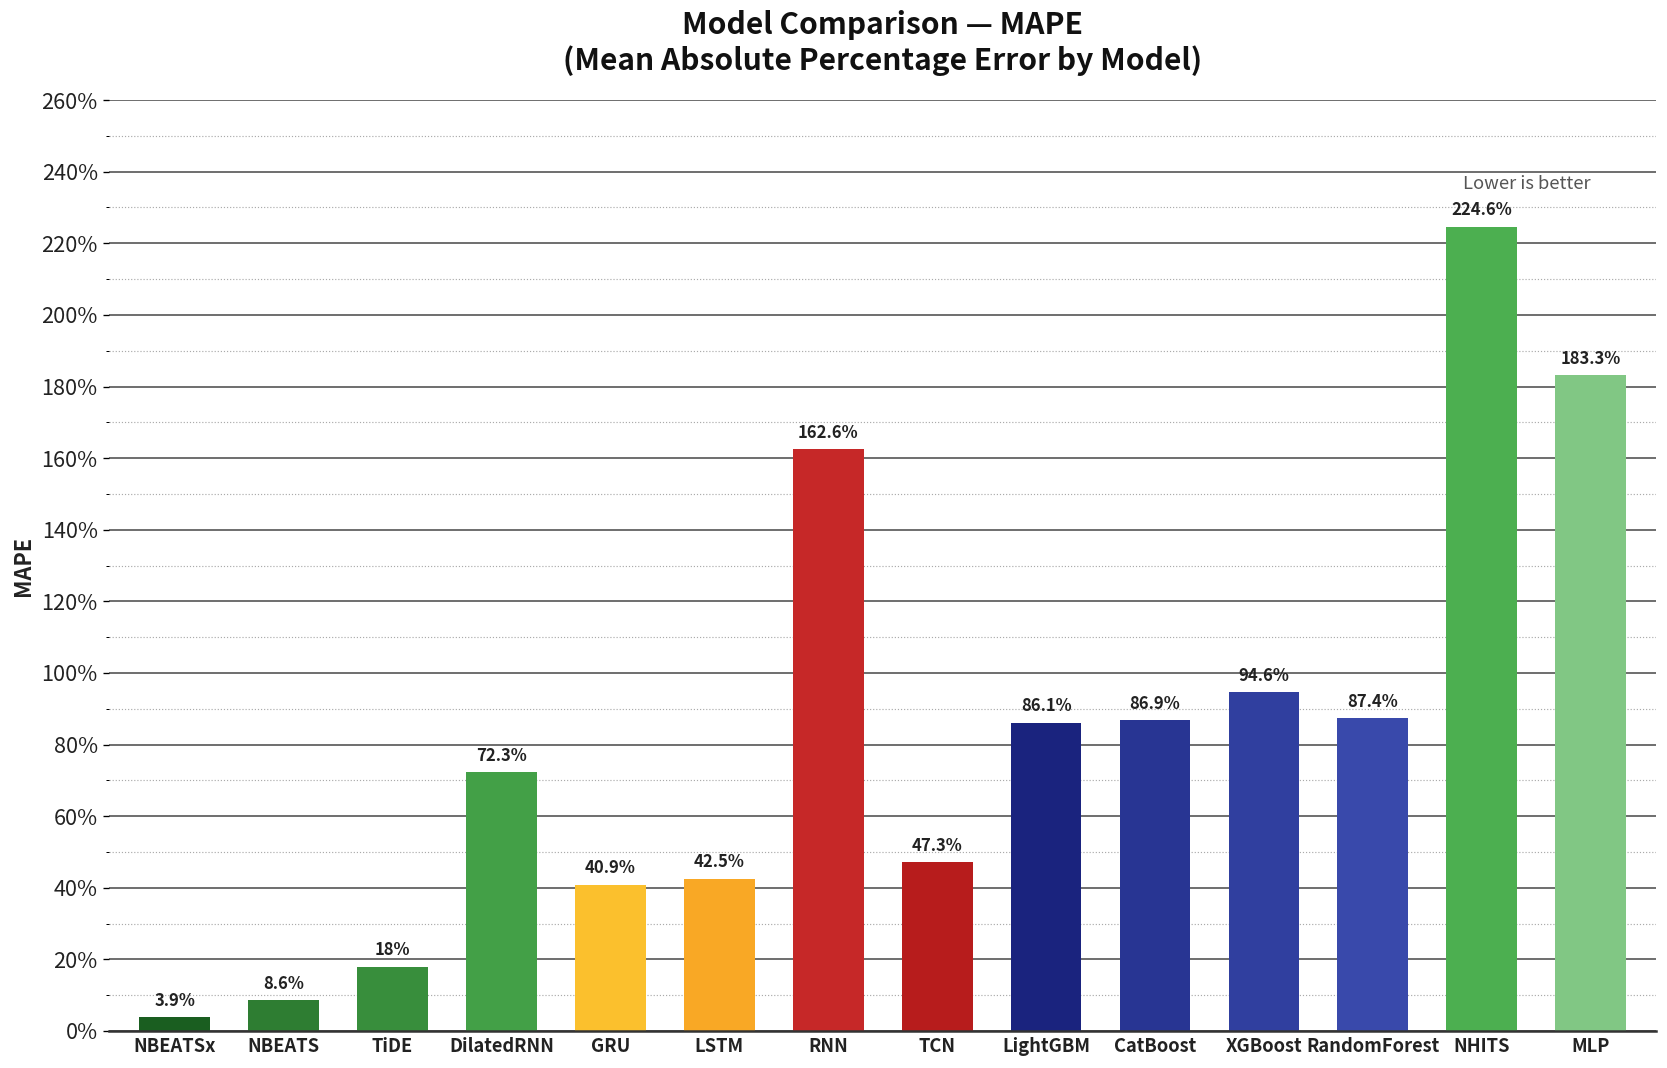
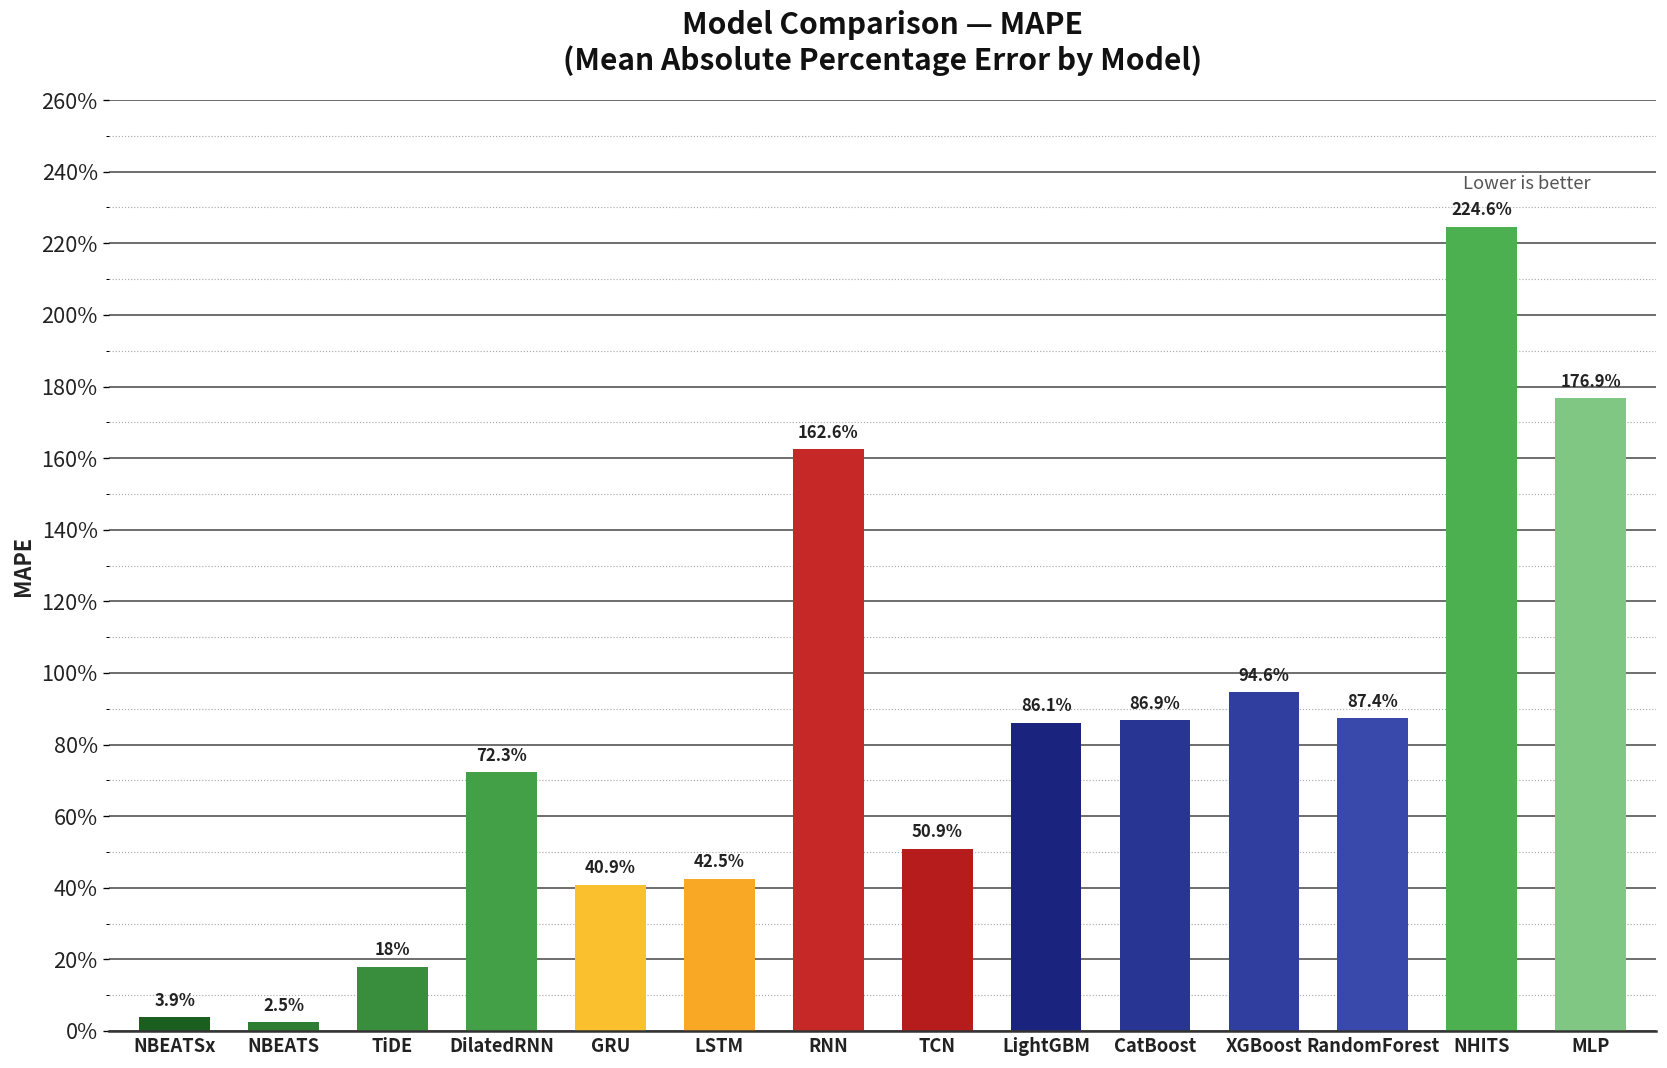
NBEATS: 8.6% -> 2.5%
TCN: 47.3% -> 50.9%
MLP: 183.3% -> 176.9%
